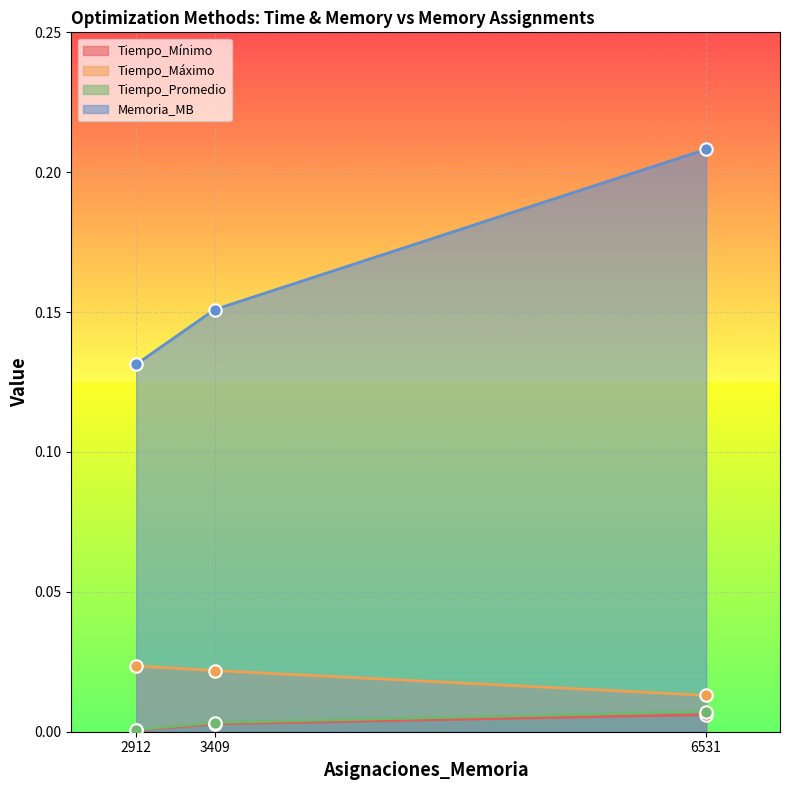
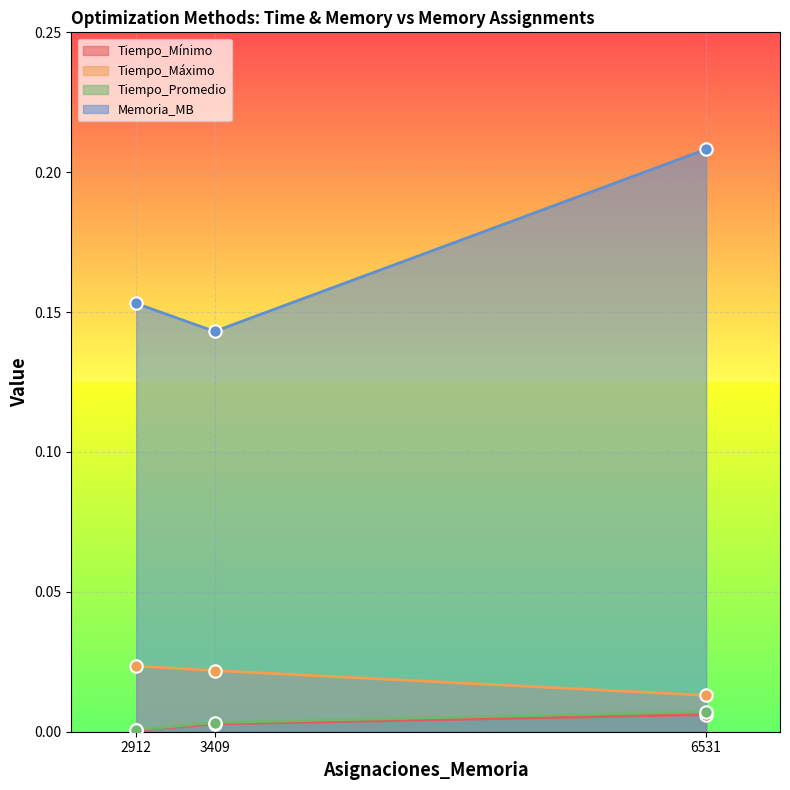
Memoria_MB, 2912: 0.131 -> 0.153
Memoria_MB, 3409: 0.151 -> 0.143
